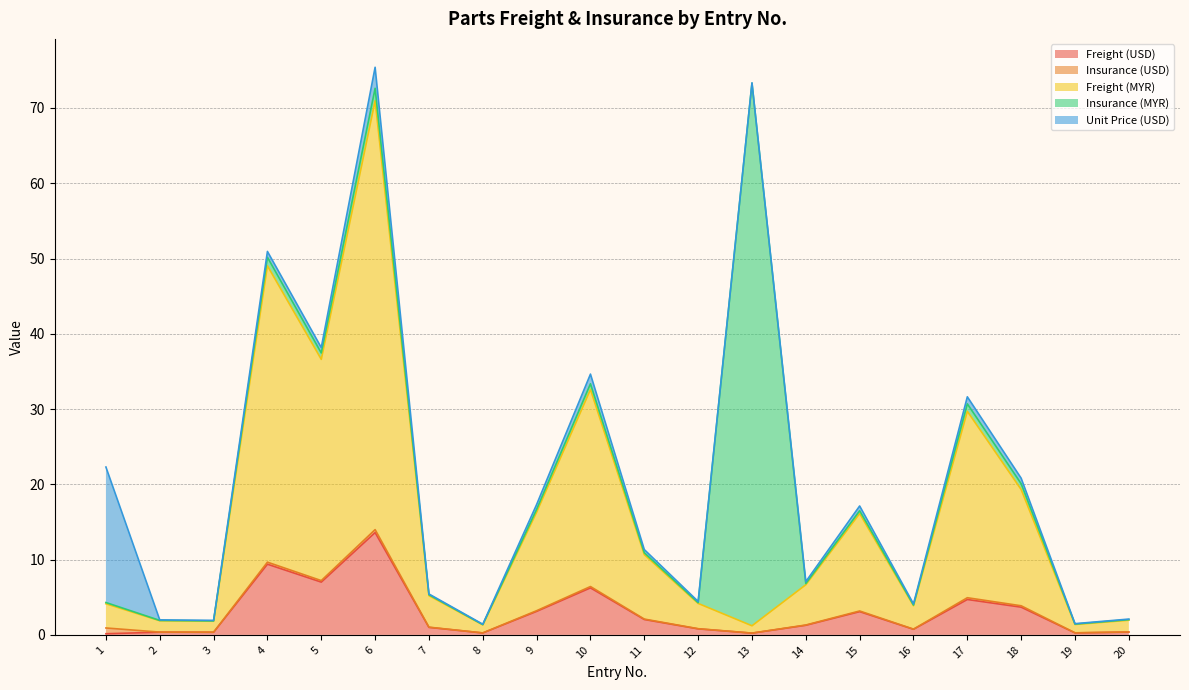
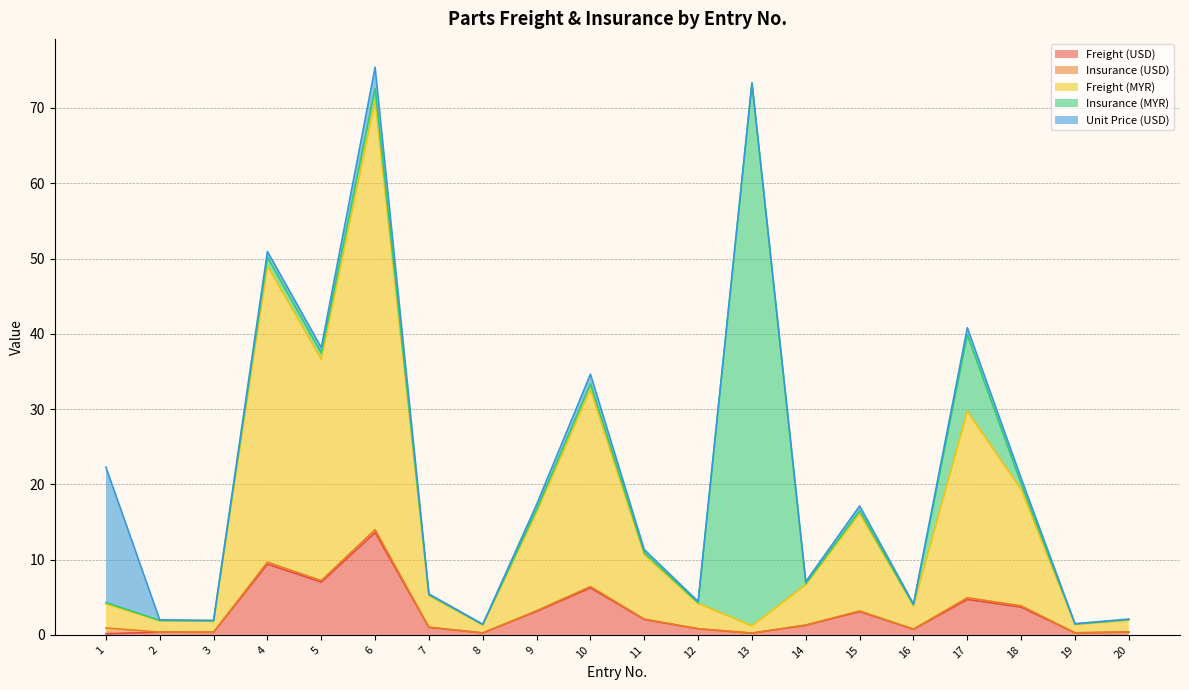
Insurance (MYR), 17: 1 -> 10
